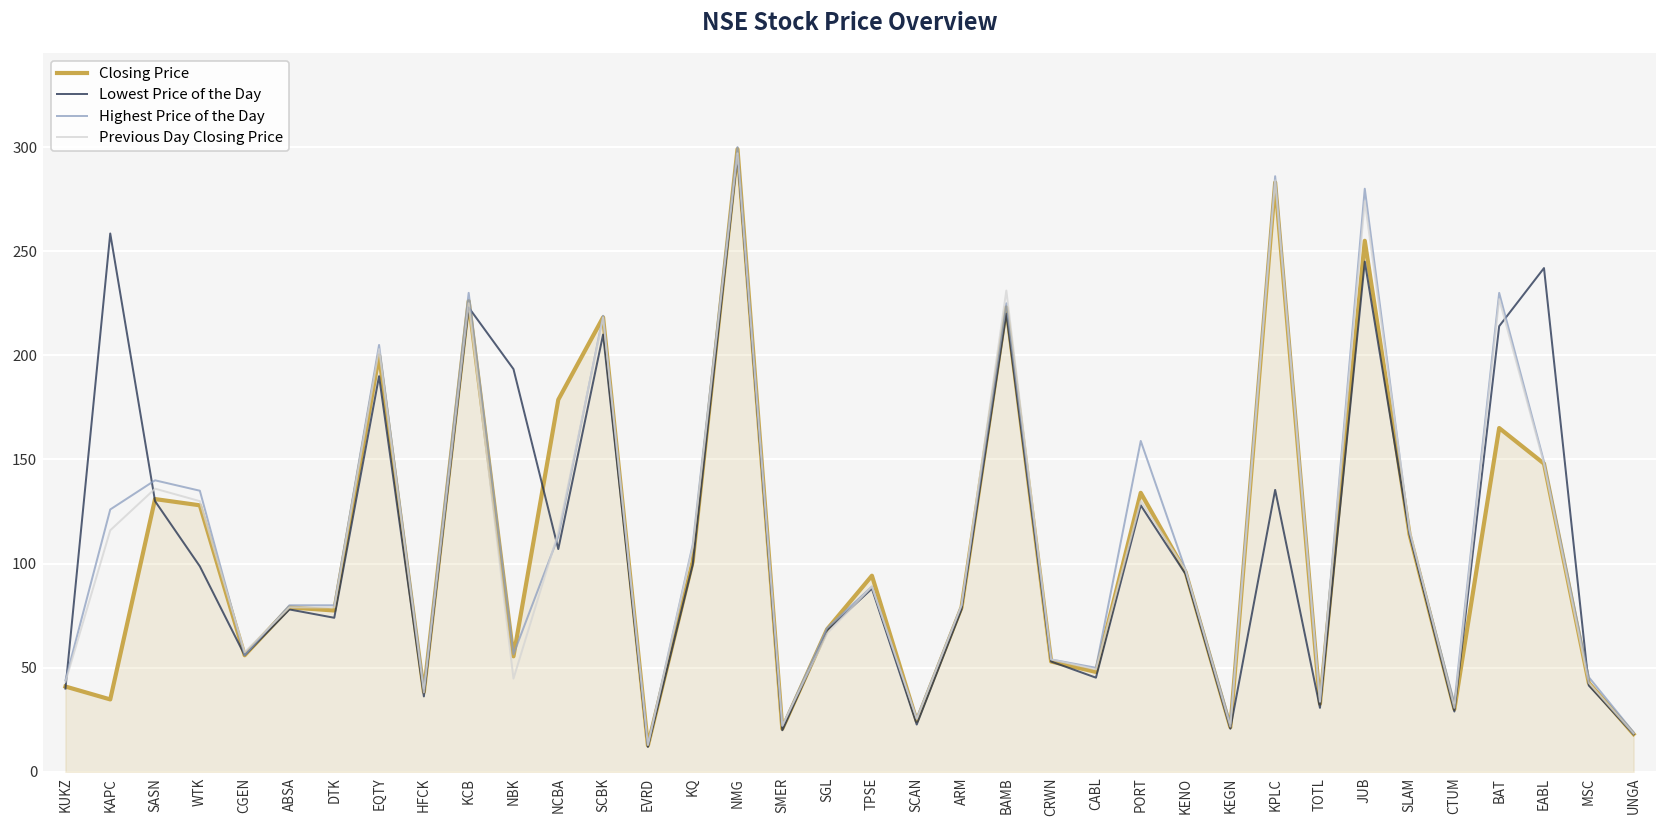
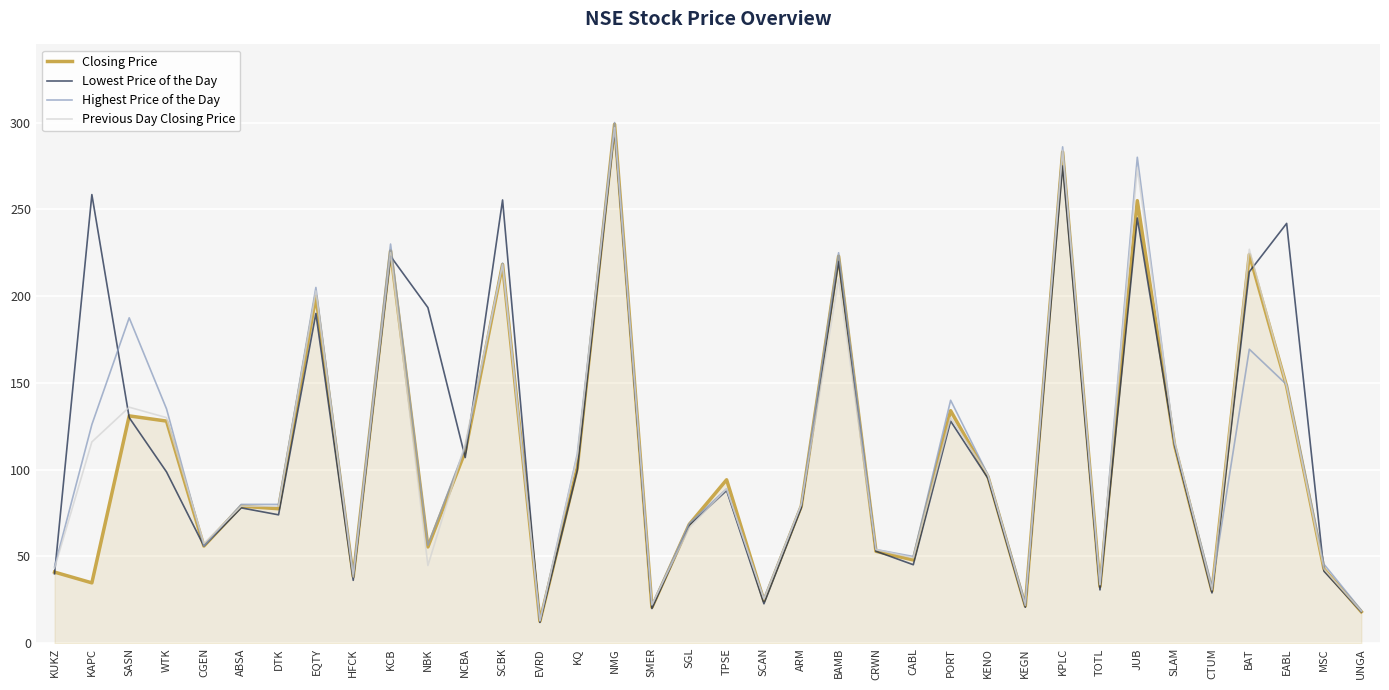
Highest Price of the Day, SASN: 140 -> 188
Closing Price, NCBA: 179 -> 111
Lowest Price of the Day, SCBK: 210 -> 255
Previous Day Closing Price, BAMB: 231 -> 210
Highest Price of the Day, PORT: 159 -> 140
Lowest Price of the Day, KPLC: 135 -> 275
Closing Price, BAT: 165 -> 224
Highest Price of the Day, BAT: 230 -> 169
